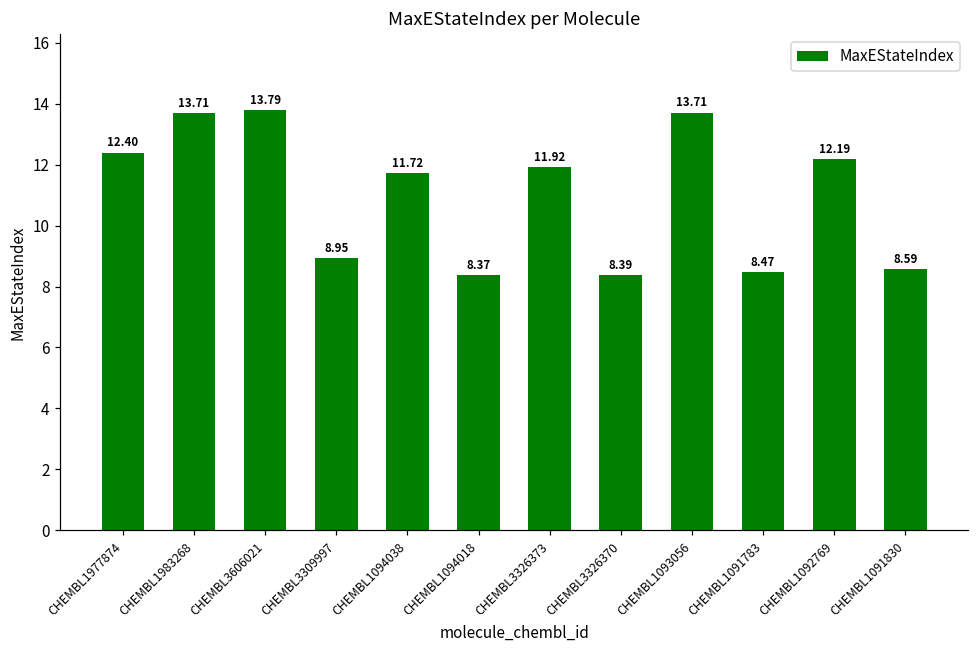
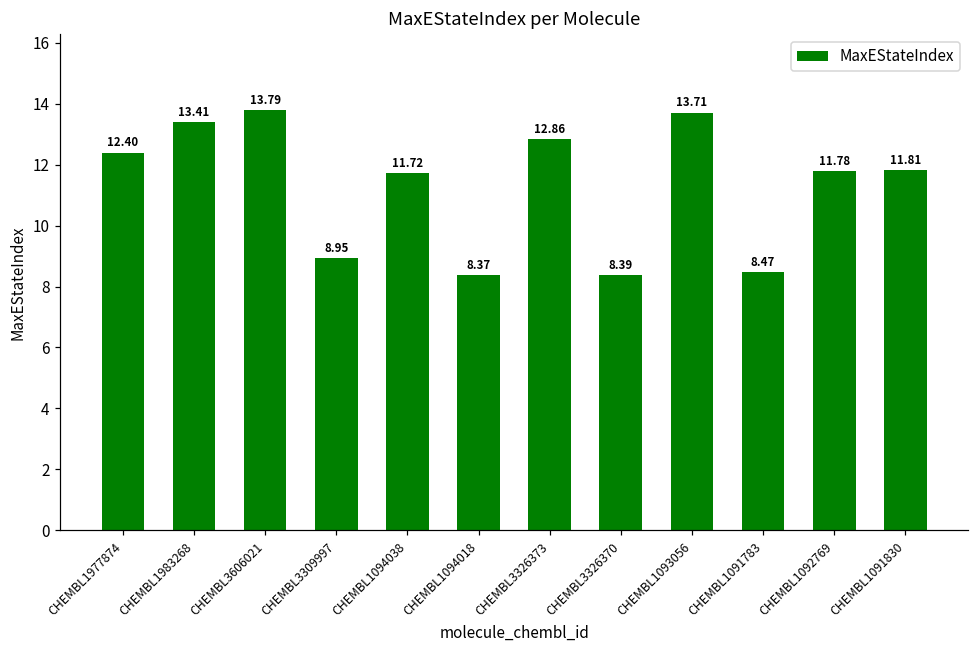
CHEMBL1983268: 13.71 -> 13.41
CHEMBL3326373: 11.92 -> 12.86
CHEMBL1092769: 12.19 -> 11.78
CHEMBL1091830: 8.59 -> 11.81
